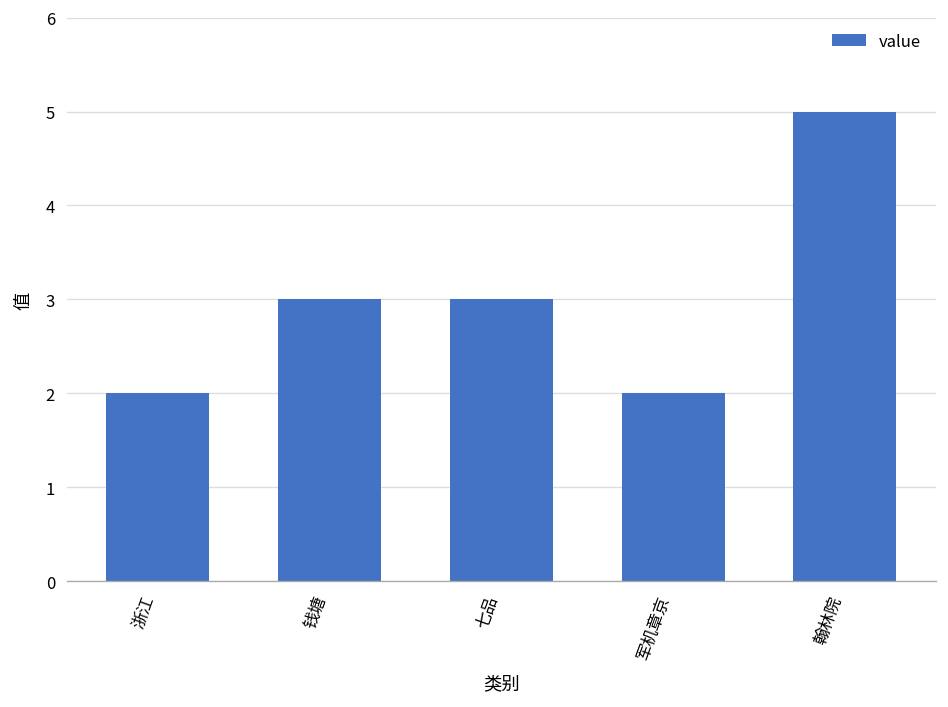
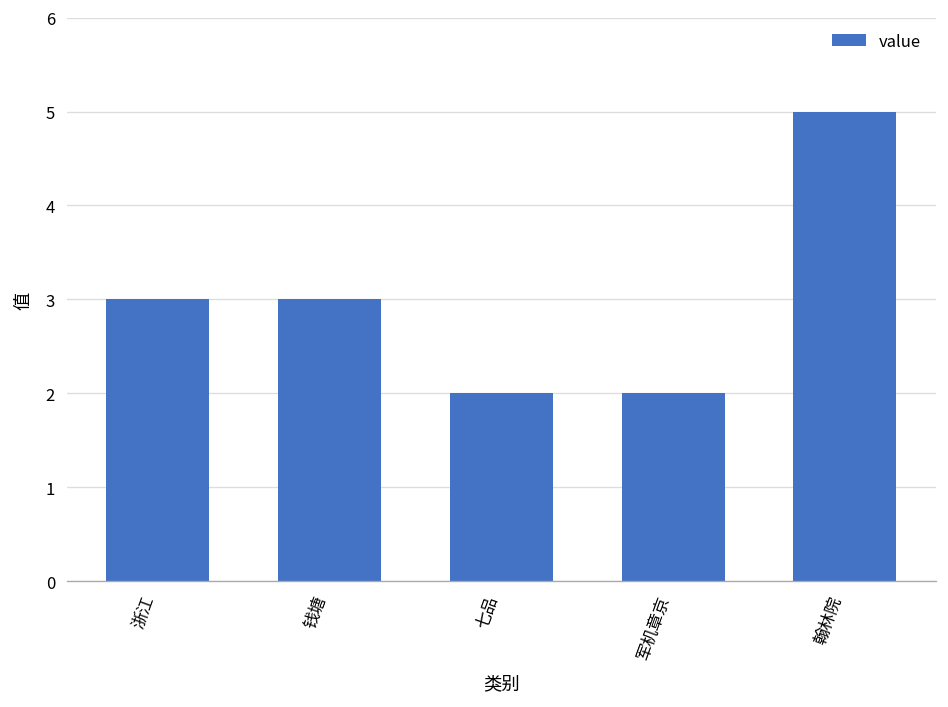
浙江: 2 -> 3
七品: 3 -> 2
